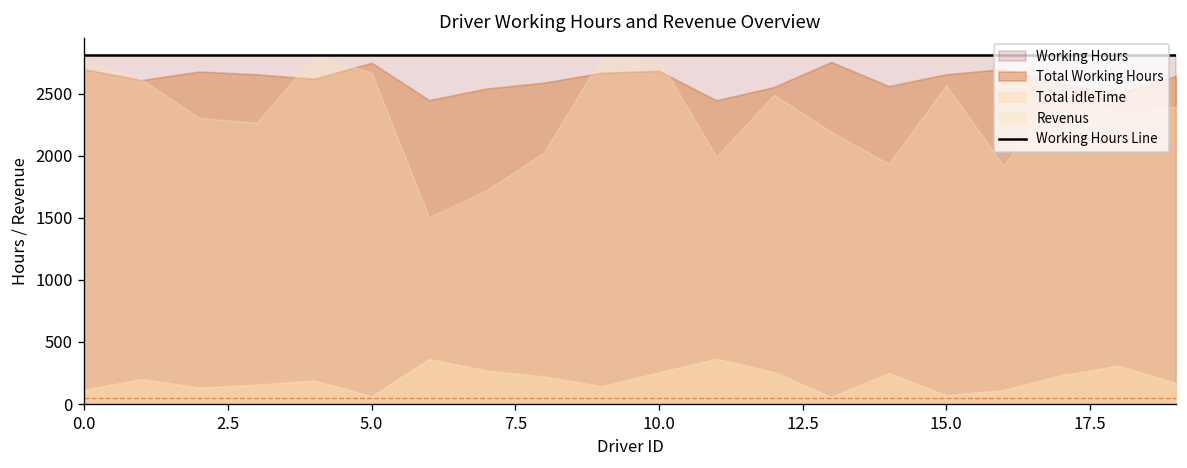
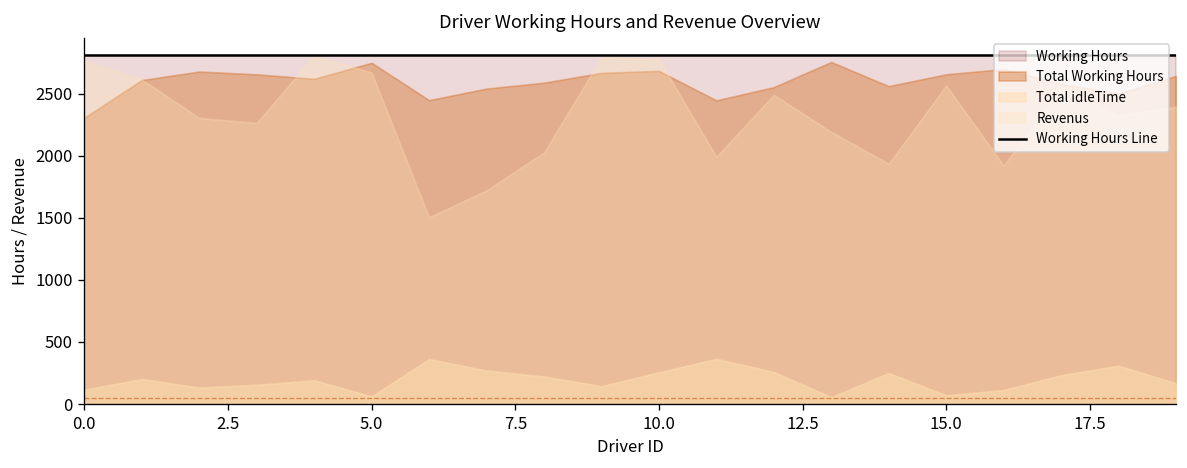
Total Working Hours, 0.0: 2690 -> 2310
